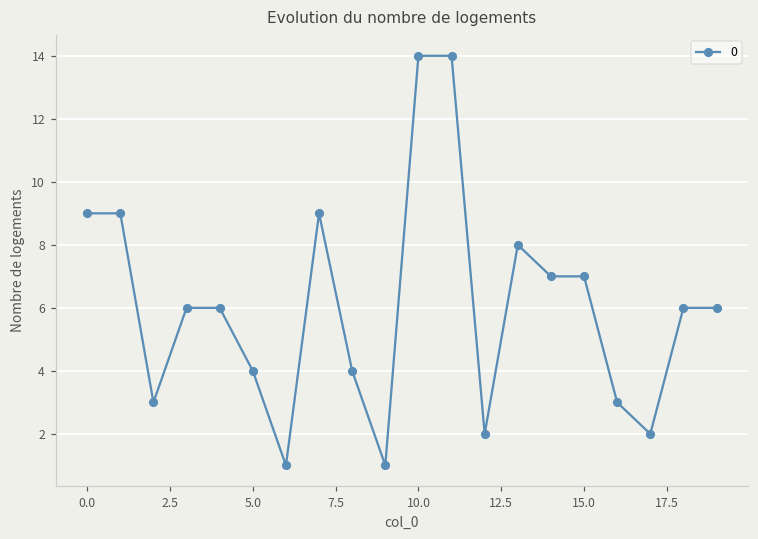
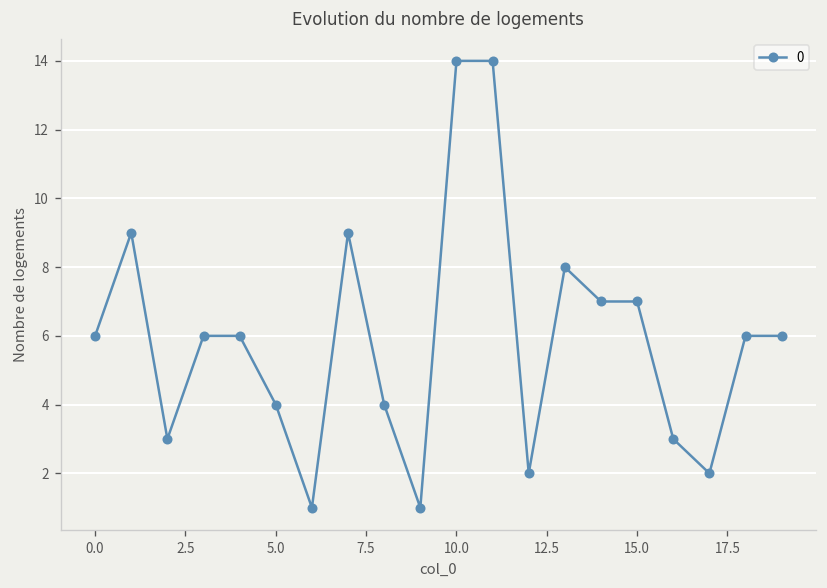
0.0: 9 -> 6
